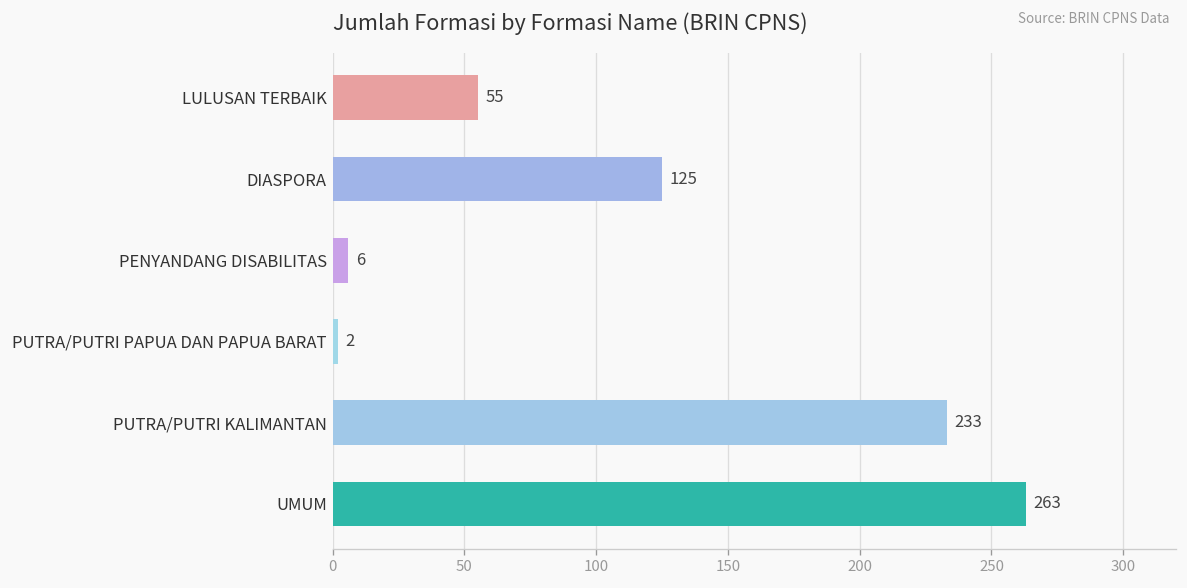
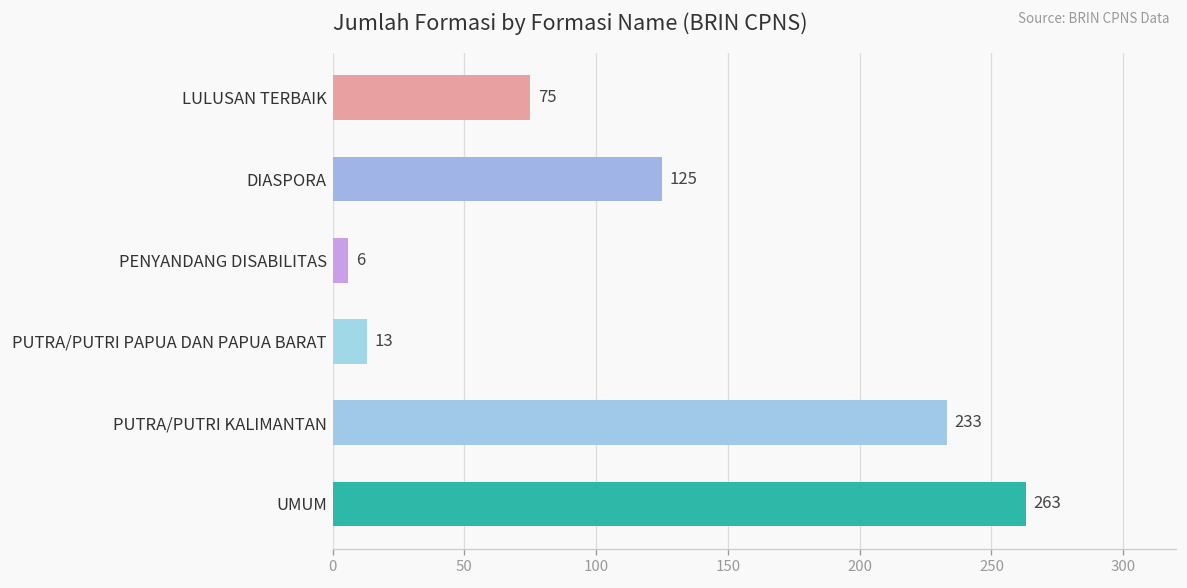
LULUSAN TERBAIK: 55 -> 75
PUTRA/PUTRI PAPUA DAN PAPUA BARAT: 2 -> 13
